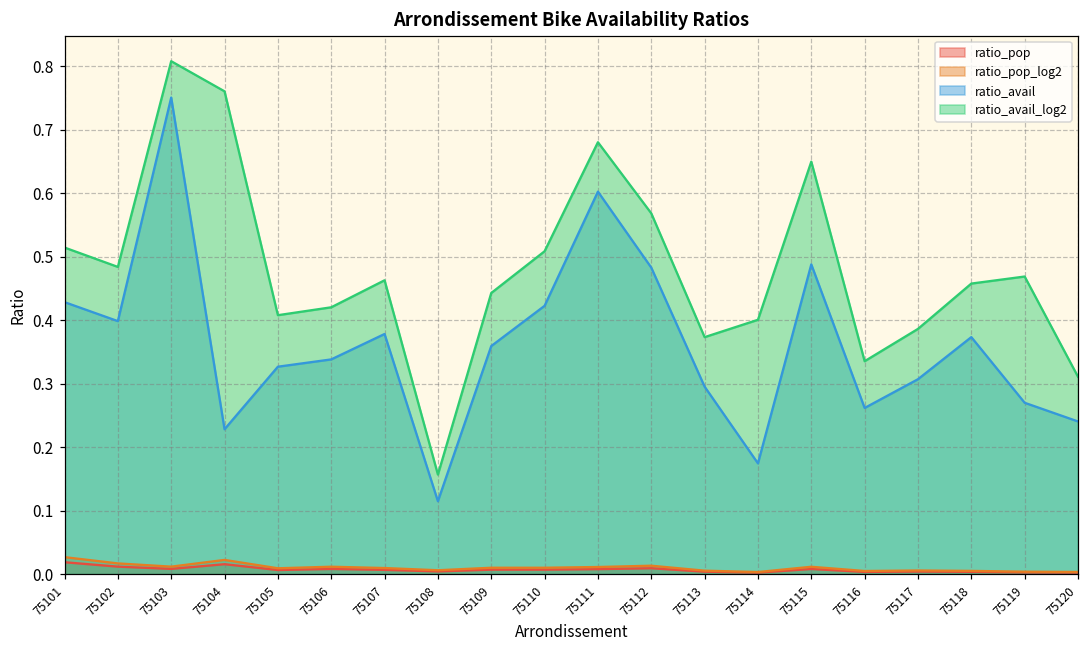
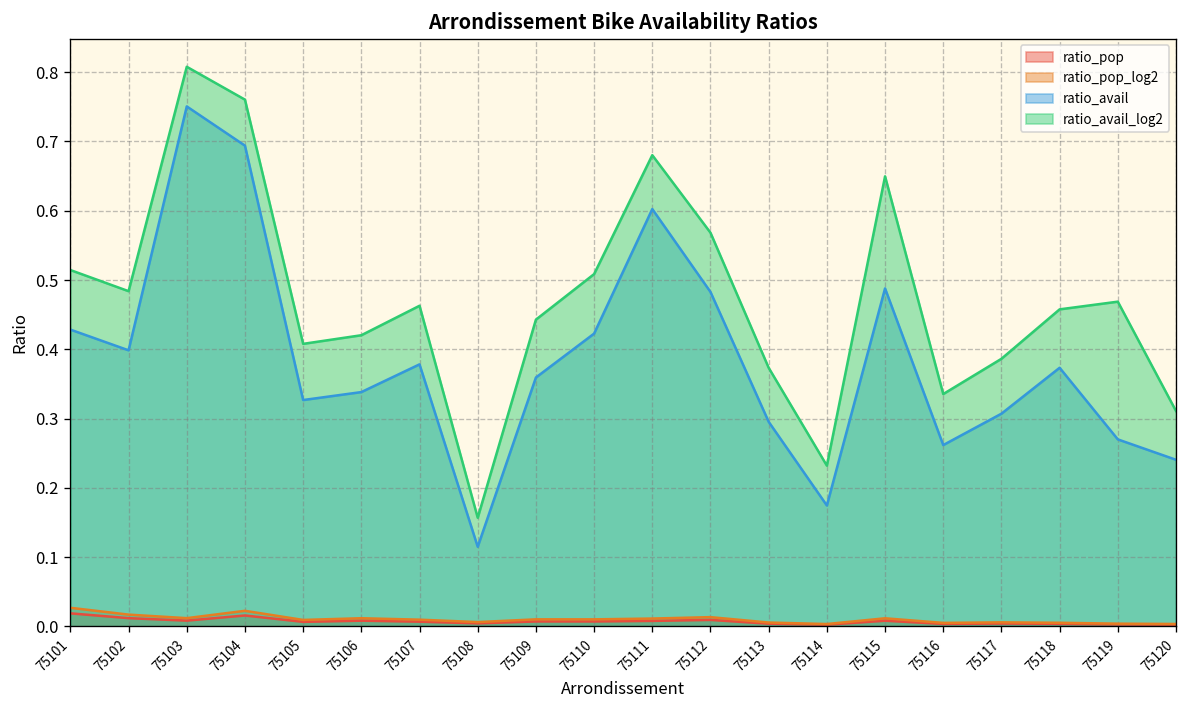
ratio_avail, 75104: 0.23 -> 0.69
ratio_avail_log2, 75114: 0.40 -> 0.23
